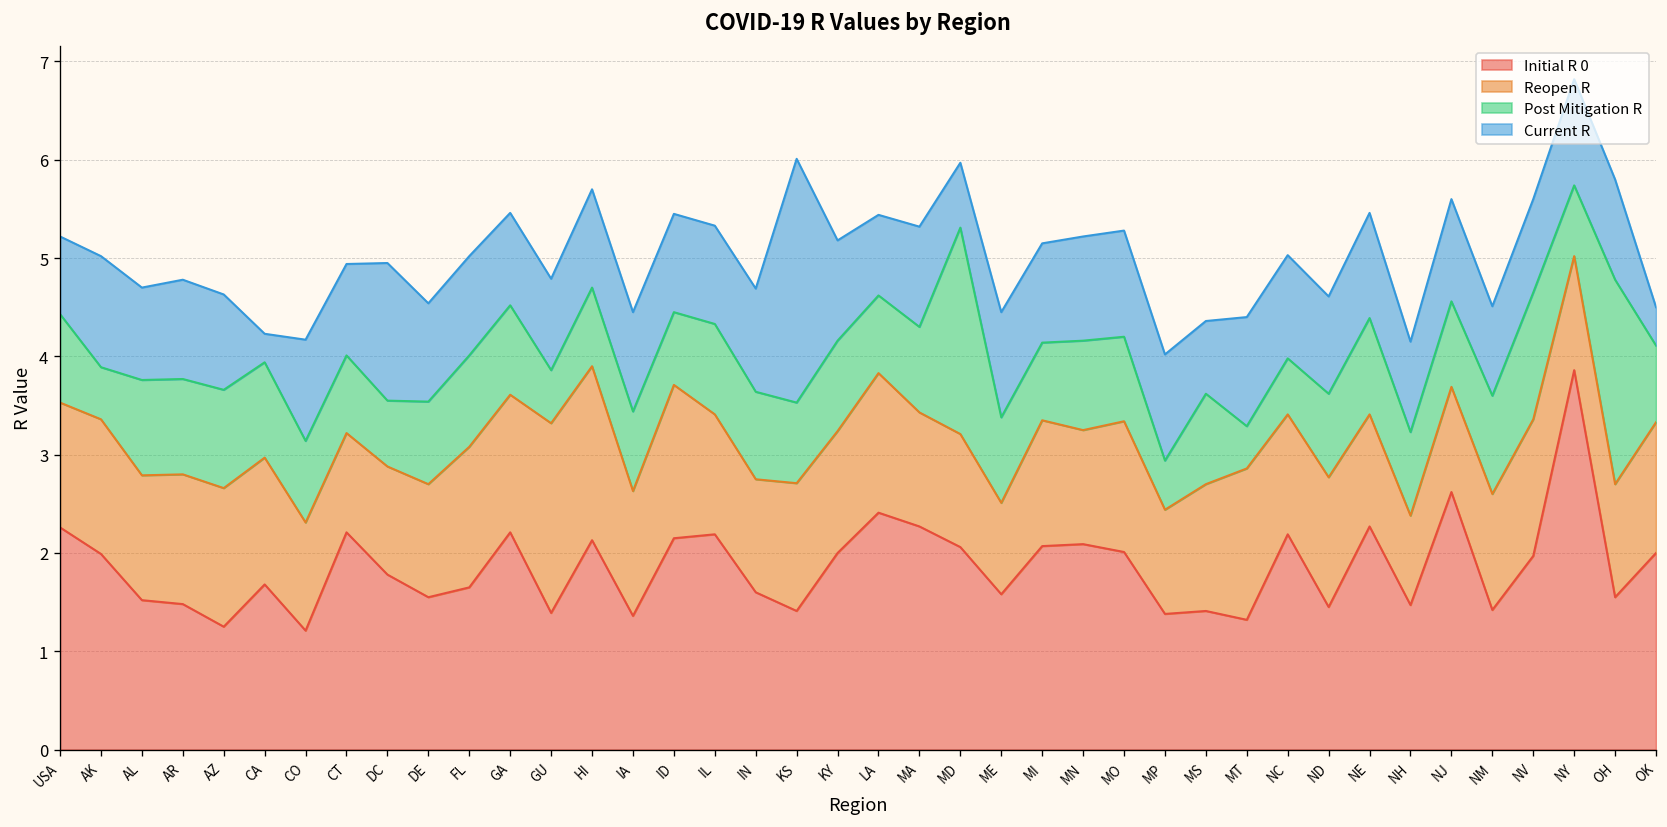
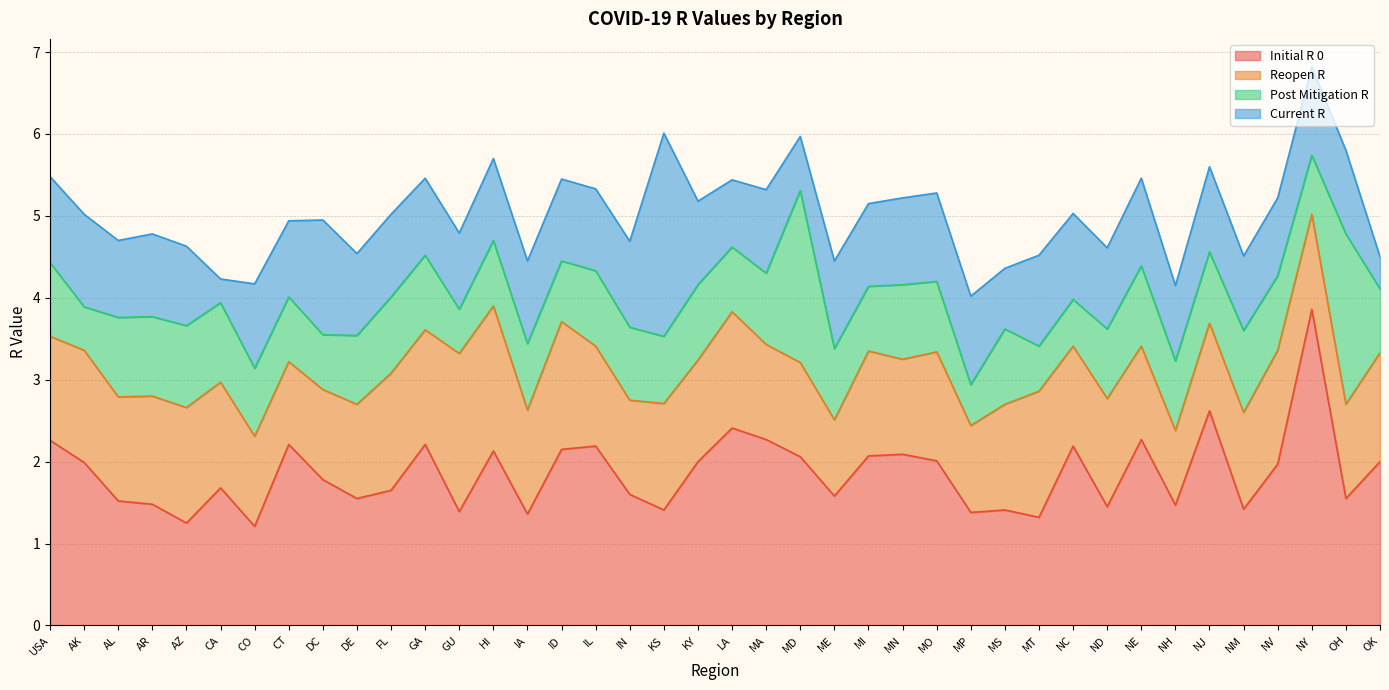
Current R, USA: 0.8 -> 1.0
Post Mitigation R, MT: 0.4 -> 0.5
Post Mitigation R, NV: 1.3 -> 0.9
